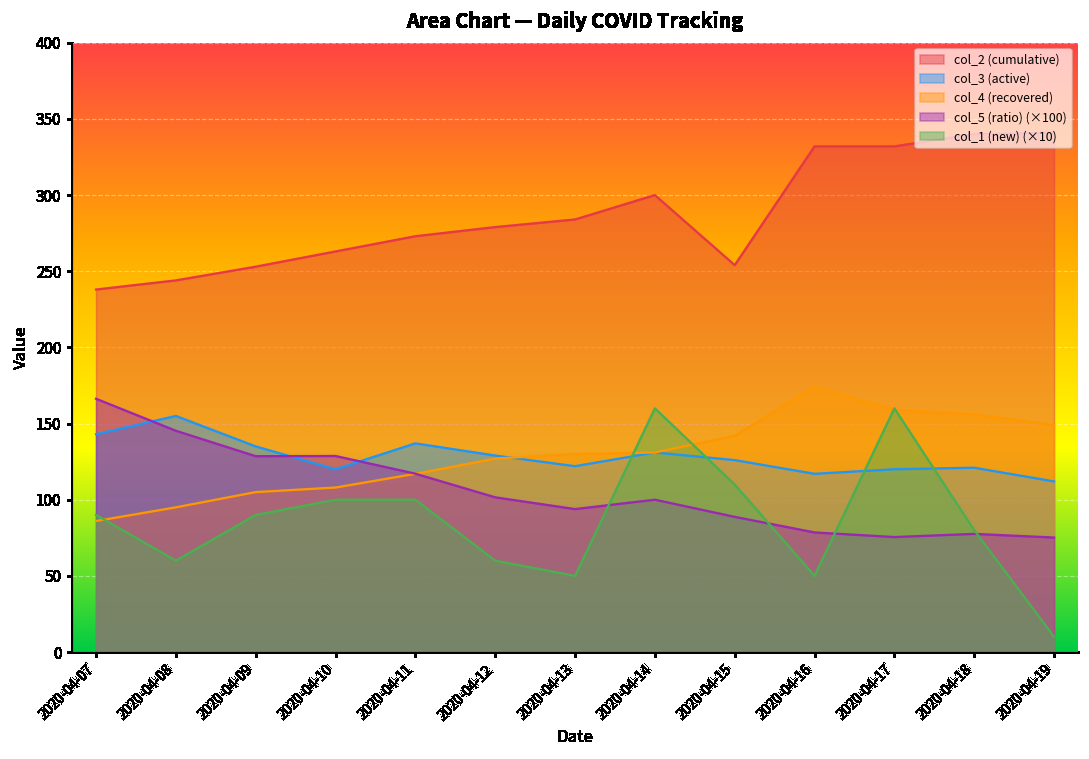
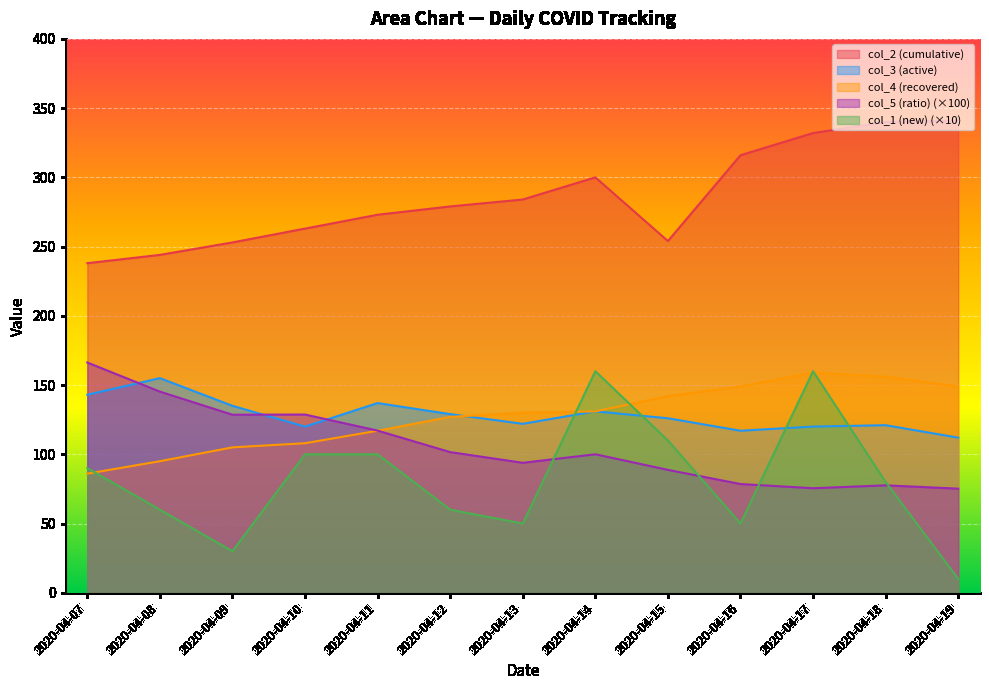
col_1 (new) (×10), 2020-04-09: 90 -> 30
col_2 (cumulative), 2020-04-16: 332 -> 316
col_4 (recovered), 2020-04-16: 174 -> 149
